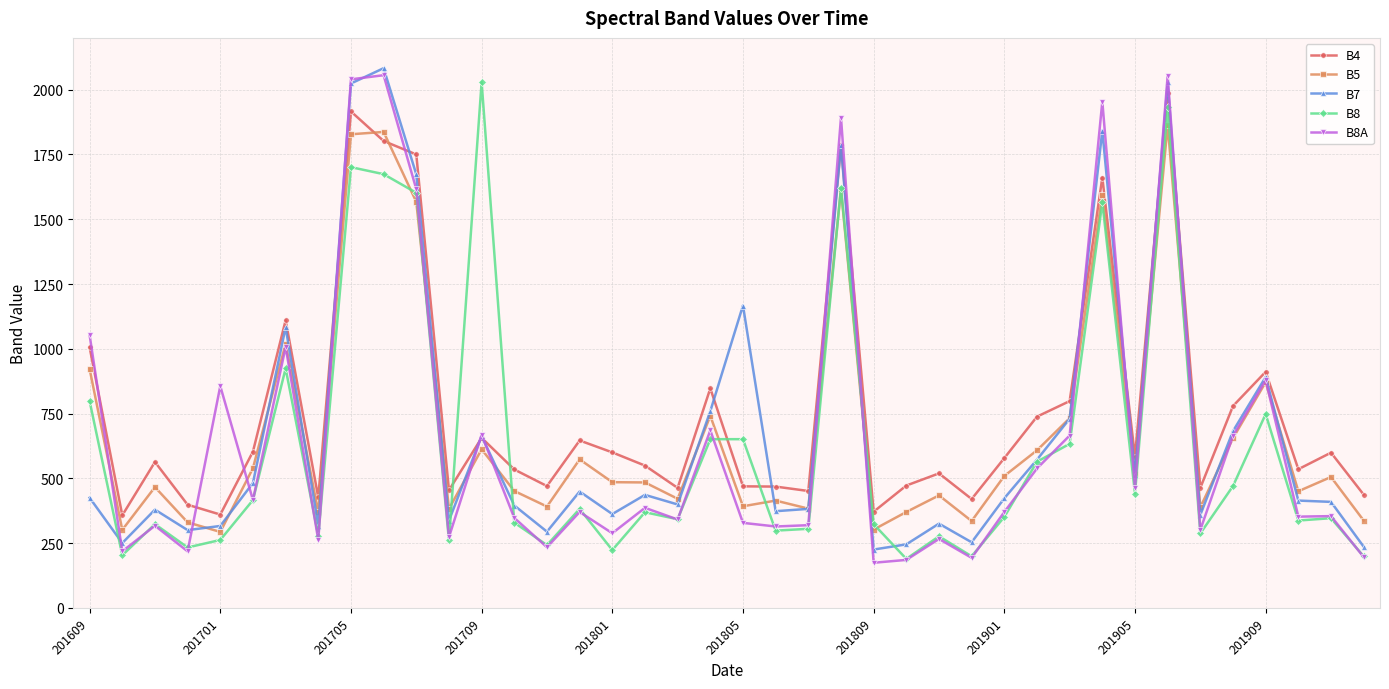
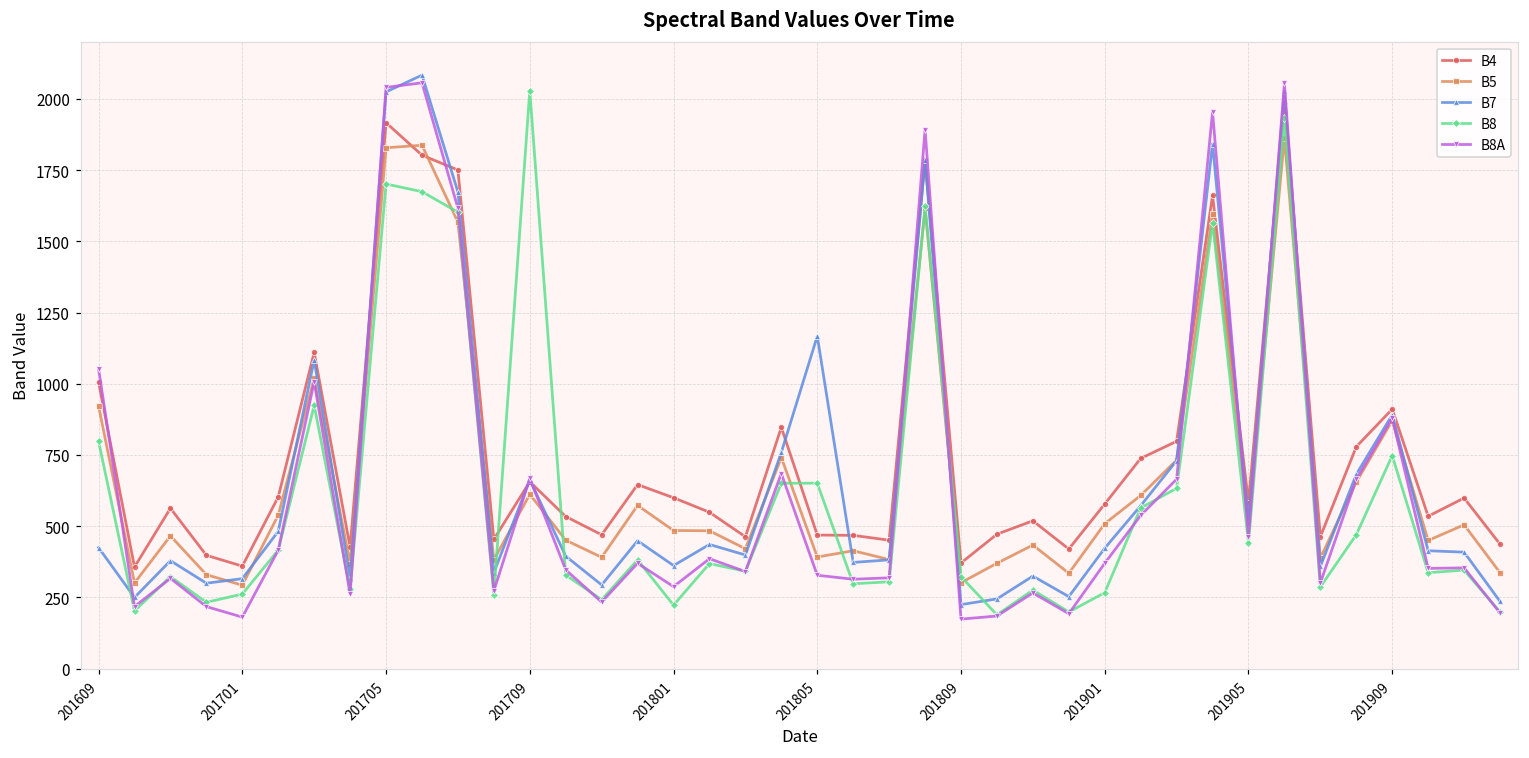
B8A, 201701: 860 -> 180
B8, 201901: 350 -> 270
